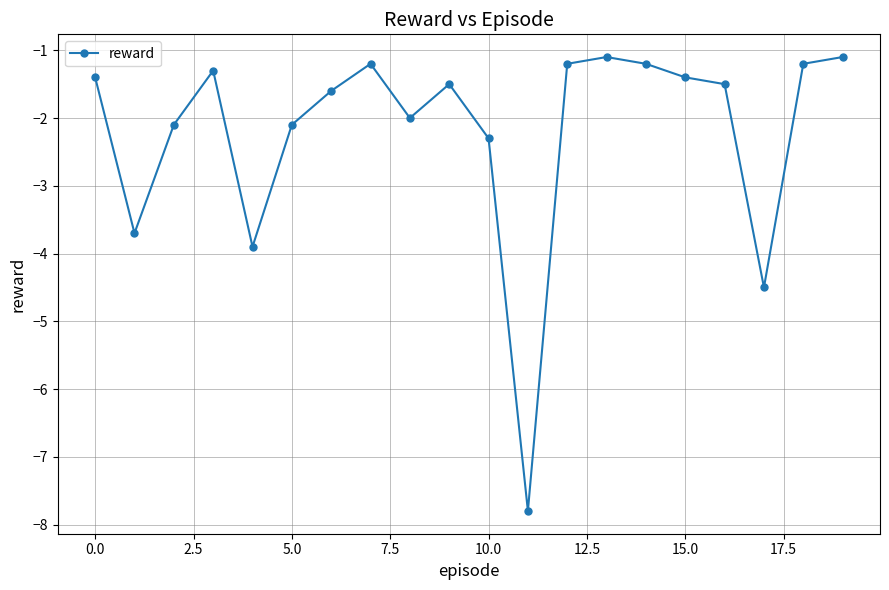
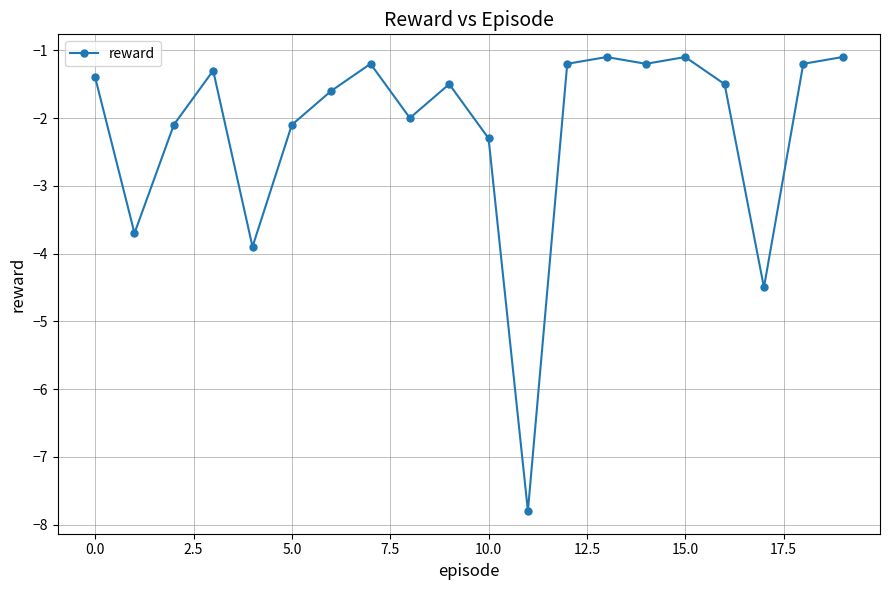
15.0: -1.4 -> -1.1
